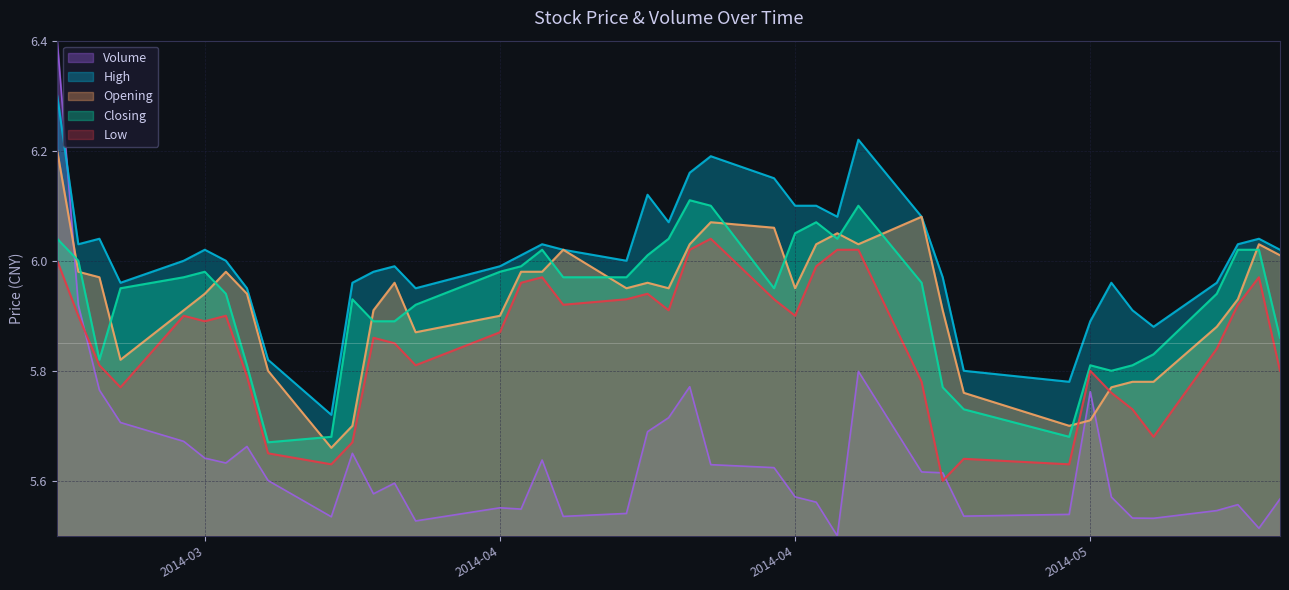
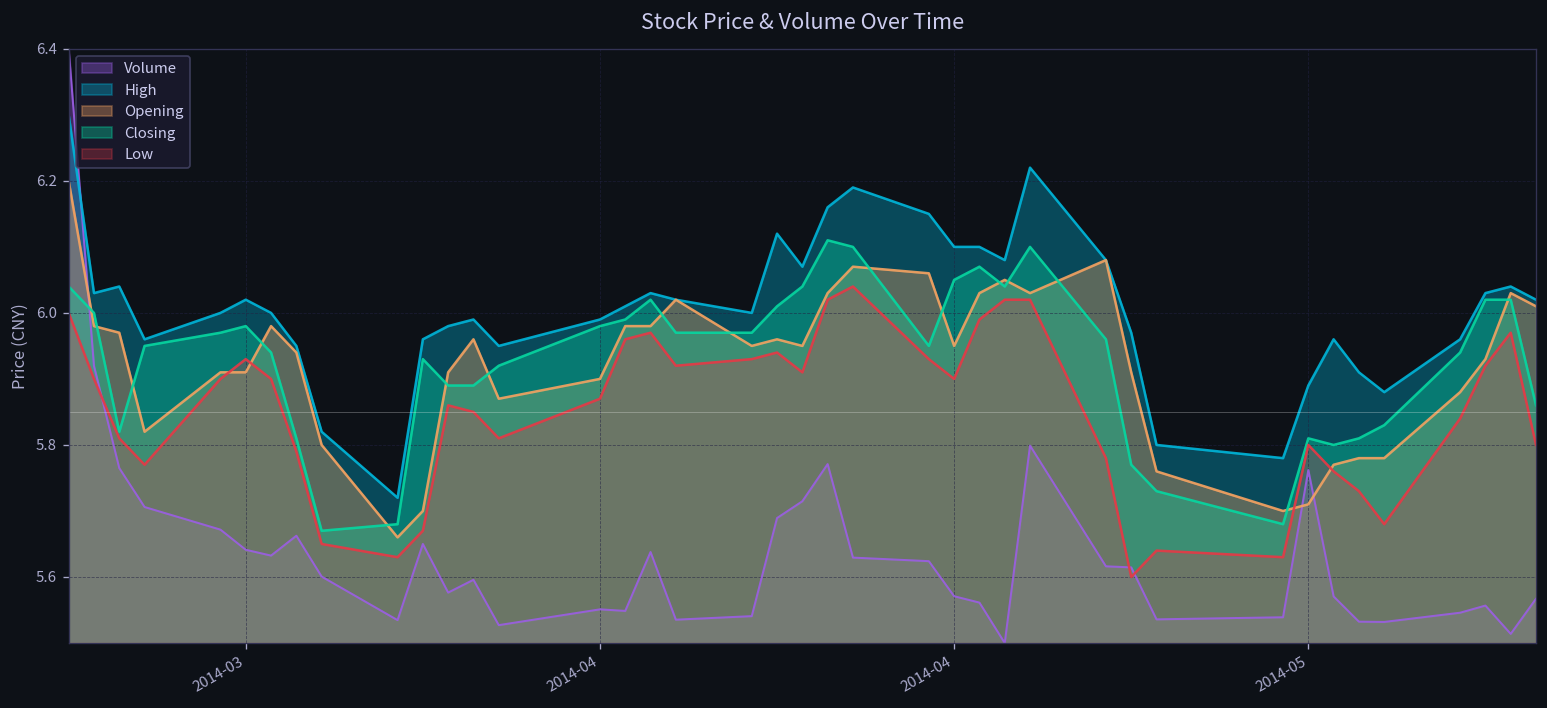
Opening, 2014-03: 5.94 -> 5.91
Low, 2014-03: 5.89 -> 5.93
